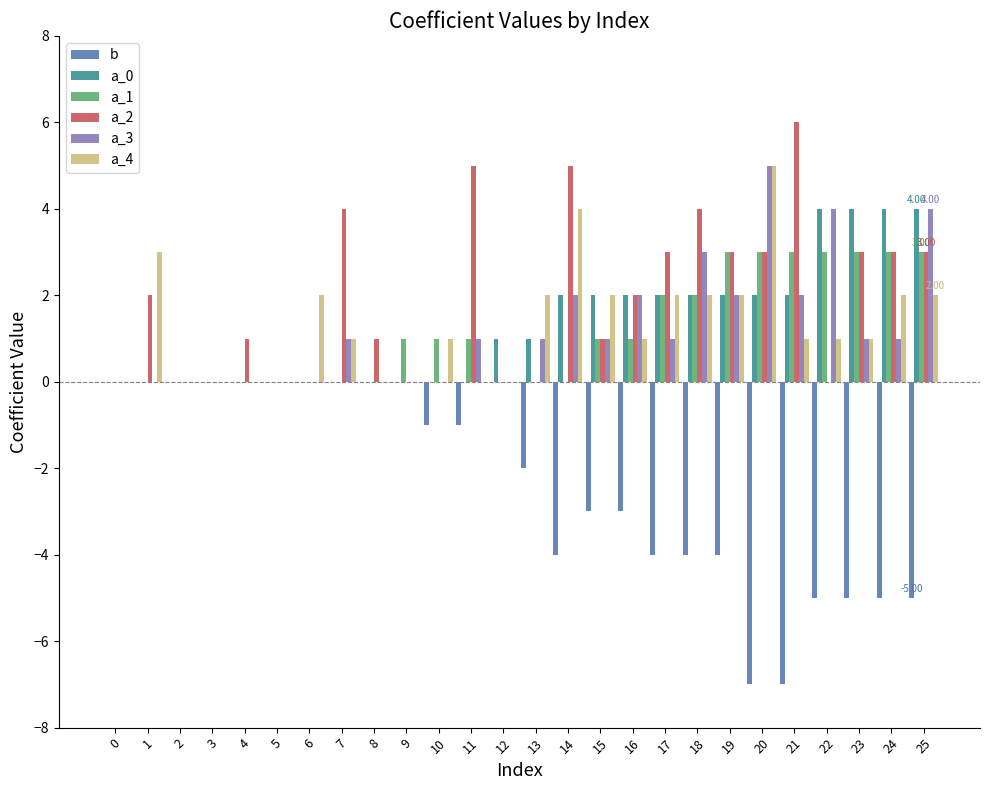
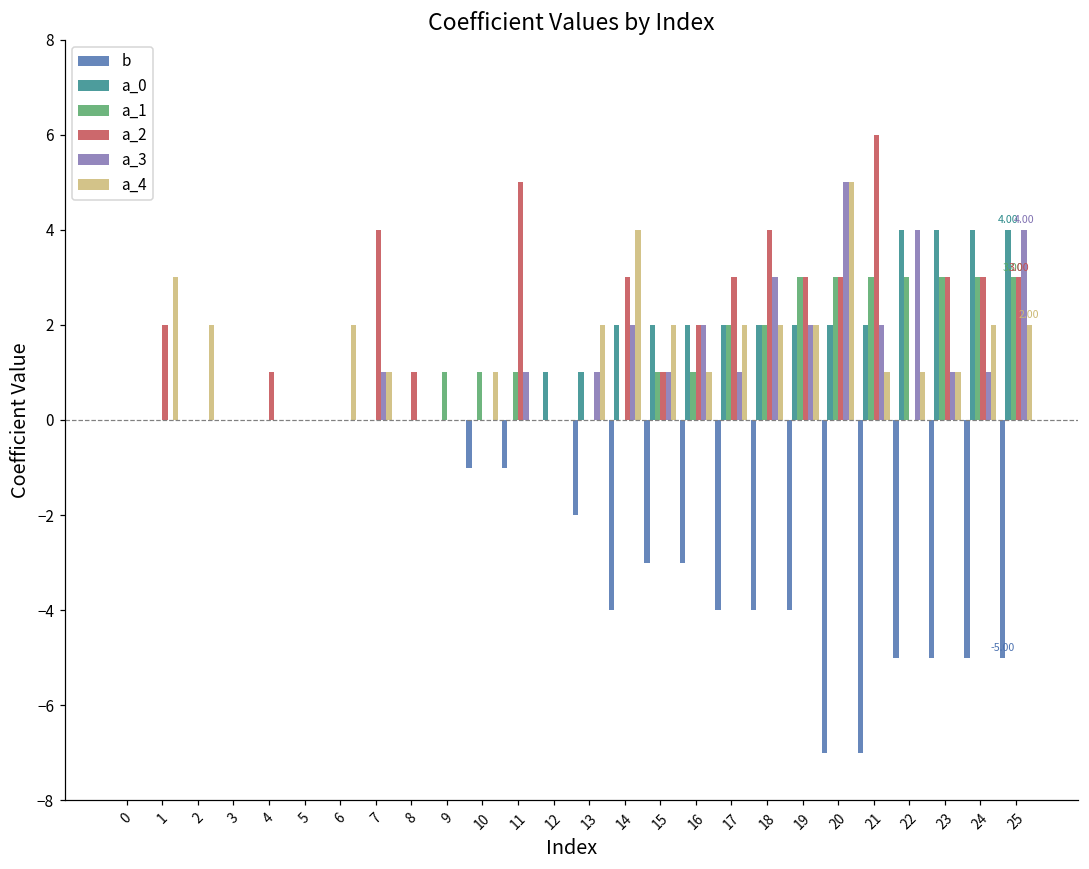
a_4, 2: 0 -> 2
a_2, 14: 5 -> 3
